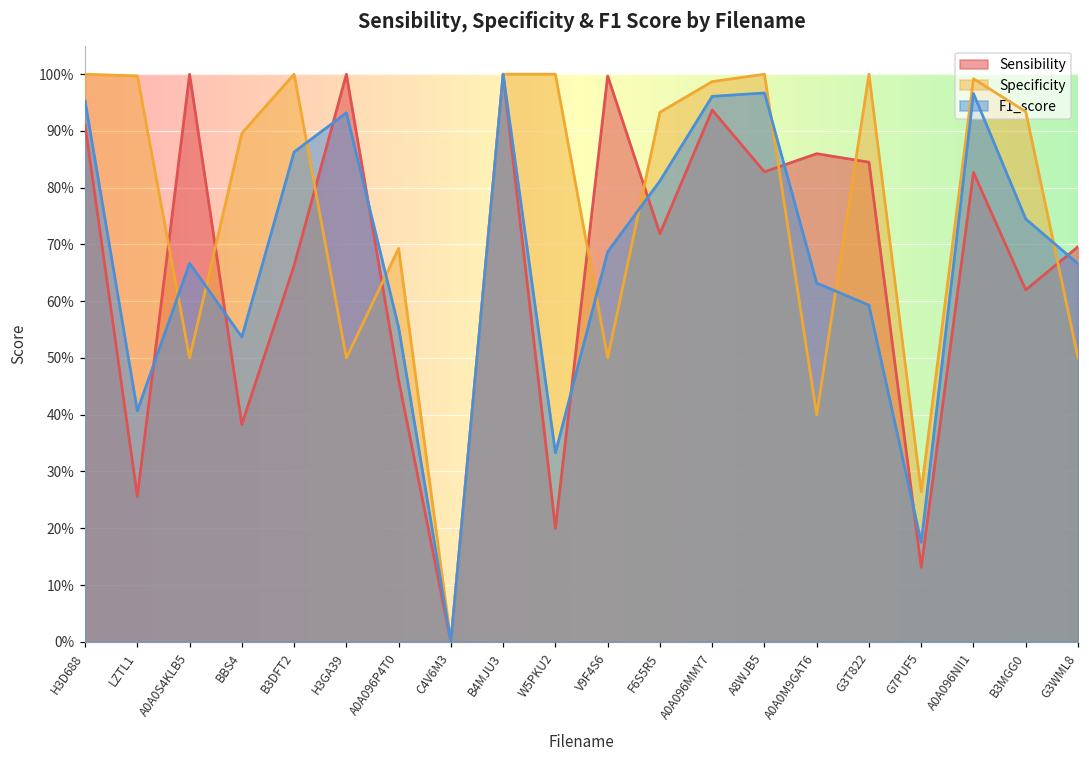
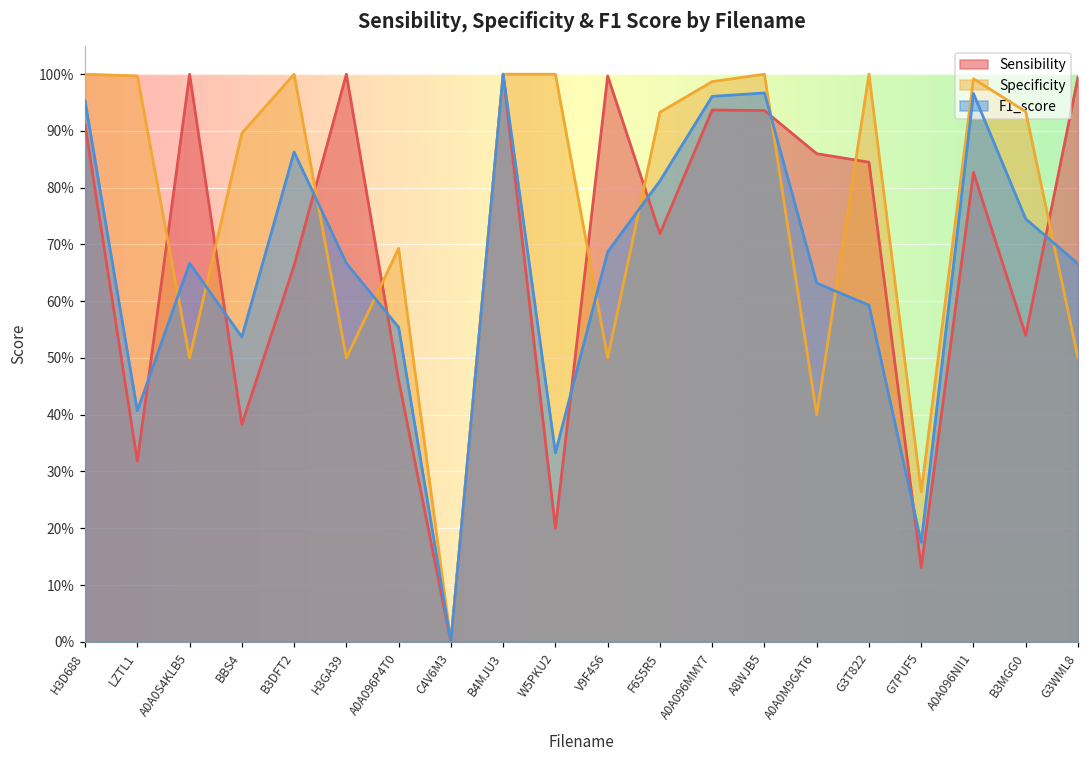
Sensibility, LZTL1: 26% -> 32%
F1_score, H3GA39: 93% -> 67%
Sensibility, A8WJB5: 83% -> 94%
Sensibility, B3MGG0: 62% -> 54%
Sensibility, G3WML8: 70% -> 100%
